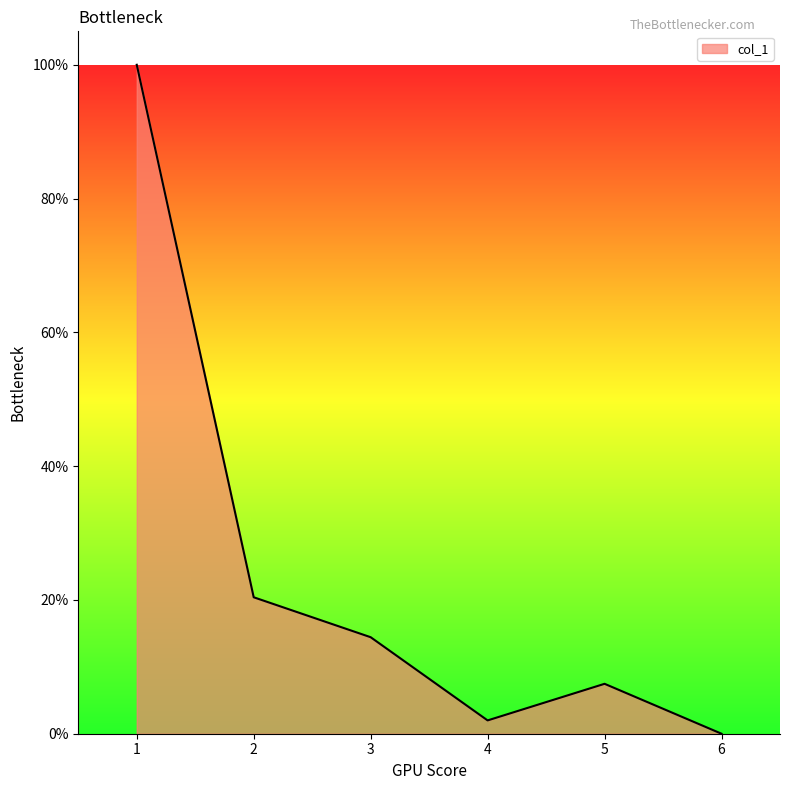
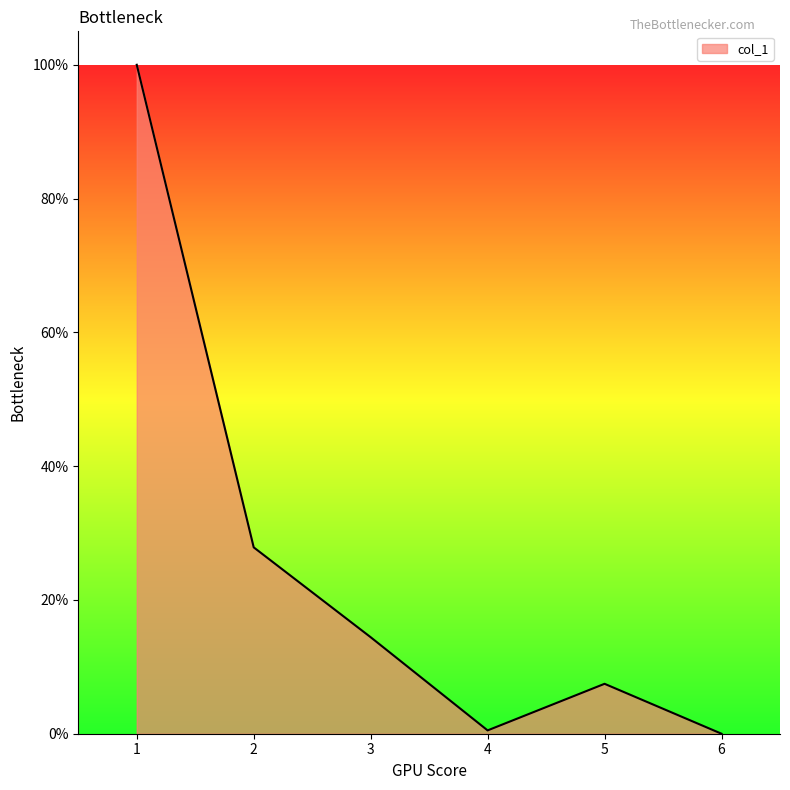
2: 20% -> 28%
4: 2% -> 0%
